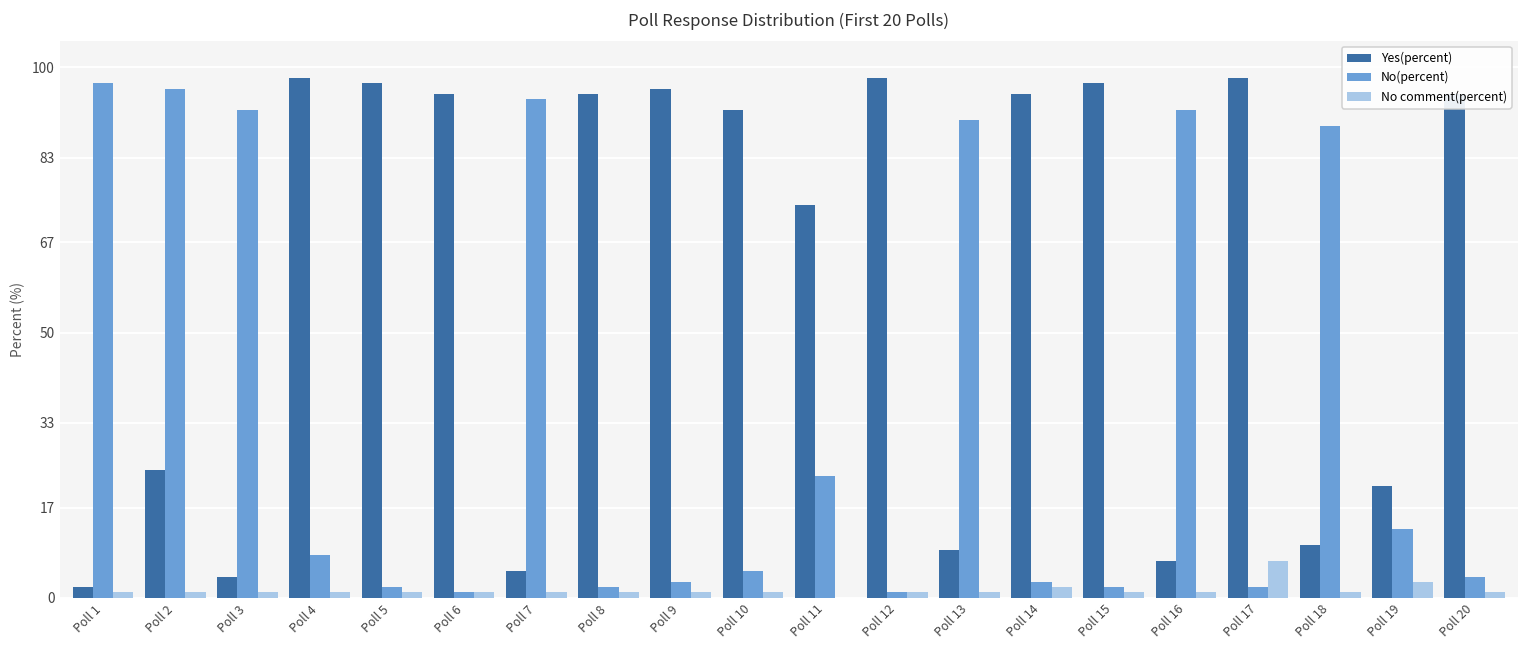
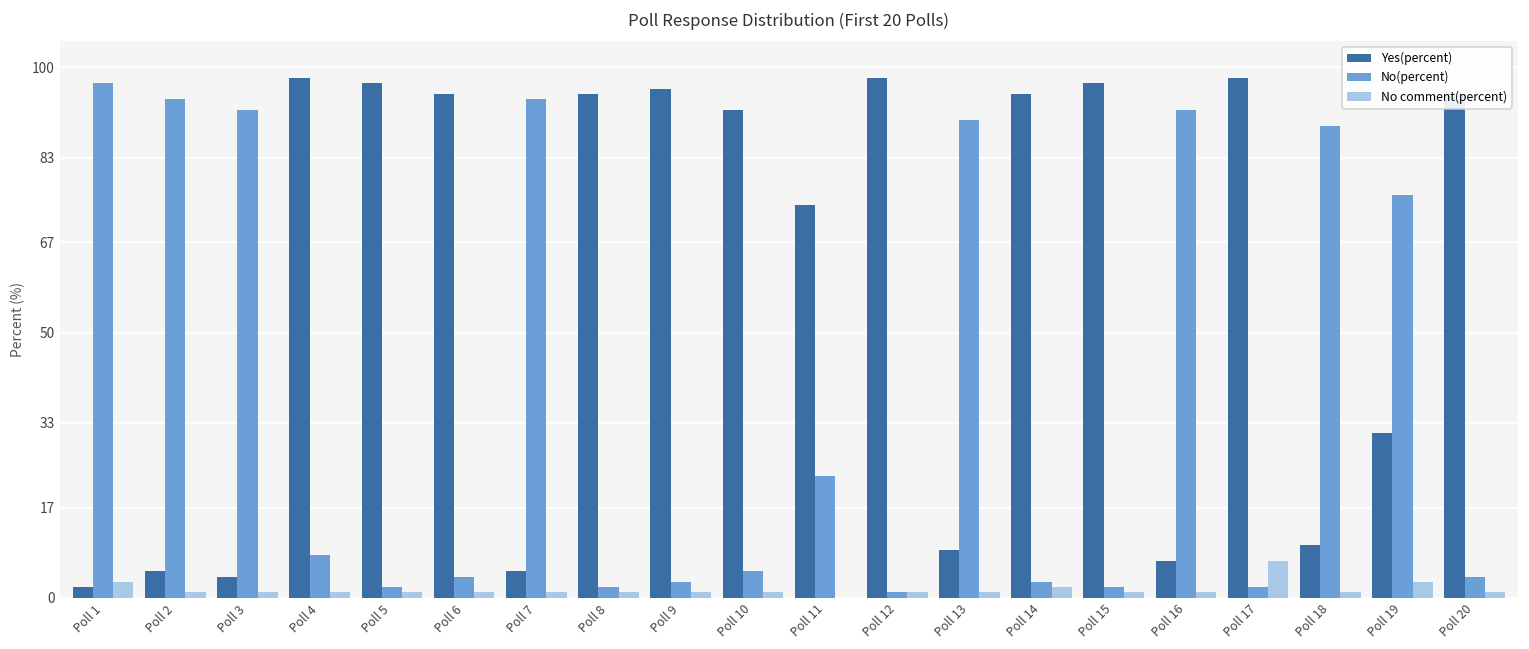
No comment(percent), Poll 1: 1 -> 3
Yes(percent), Poll 2: 24 -> 5
No(percent), Poll 2: 96 -> 94
No(percent), Poll 6: 1 -> 4
Yes(percent), Poll 19: 21 -> 31
No(percent), Poll 19: 13 -> 76
